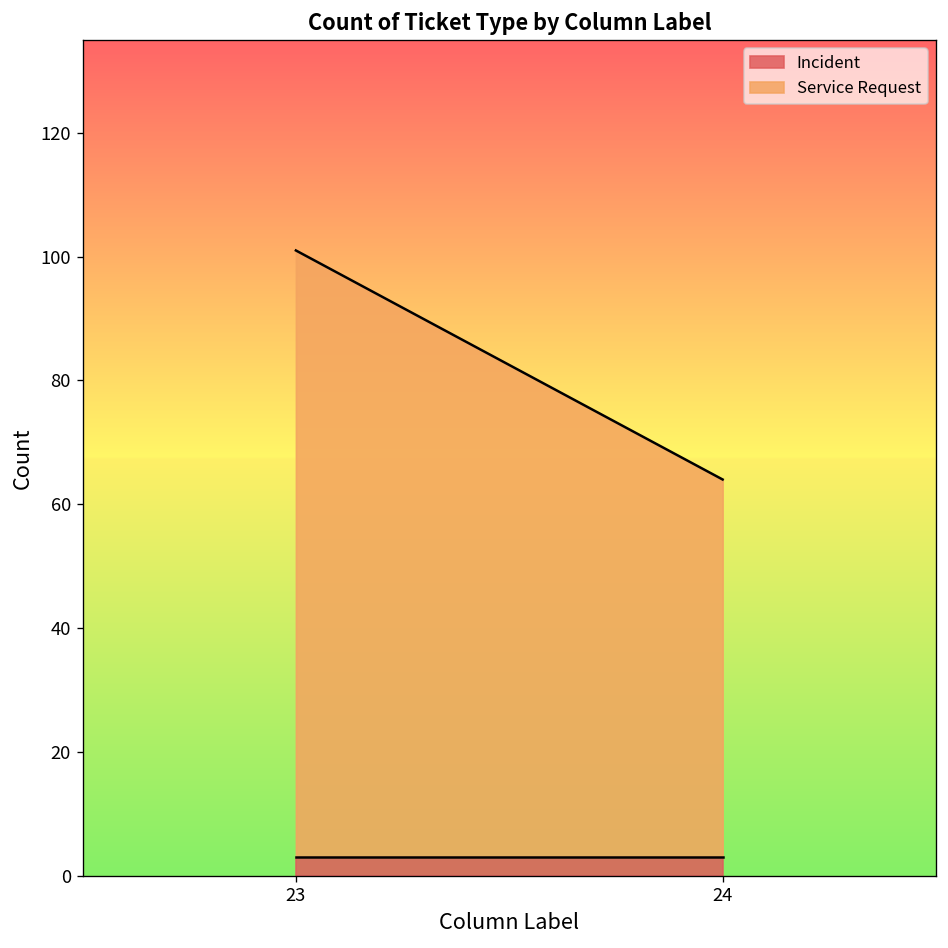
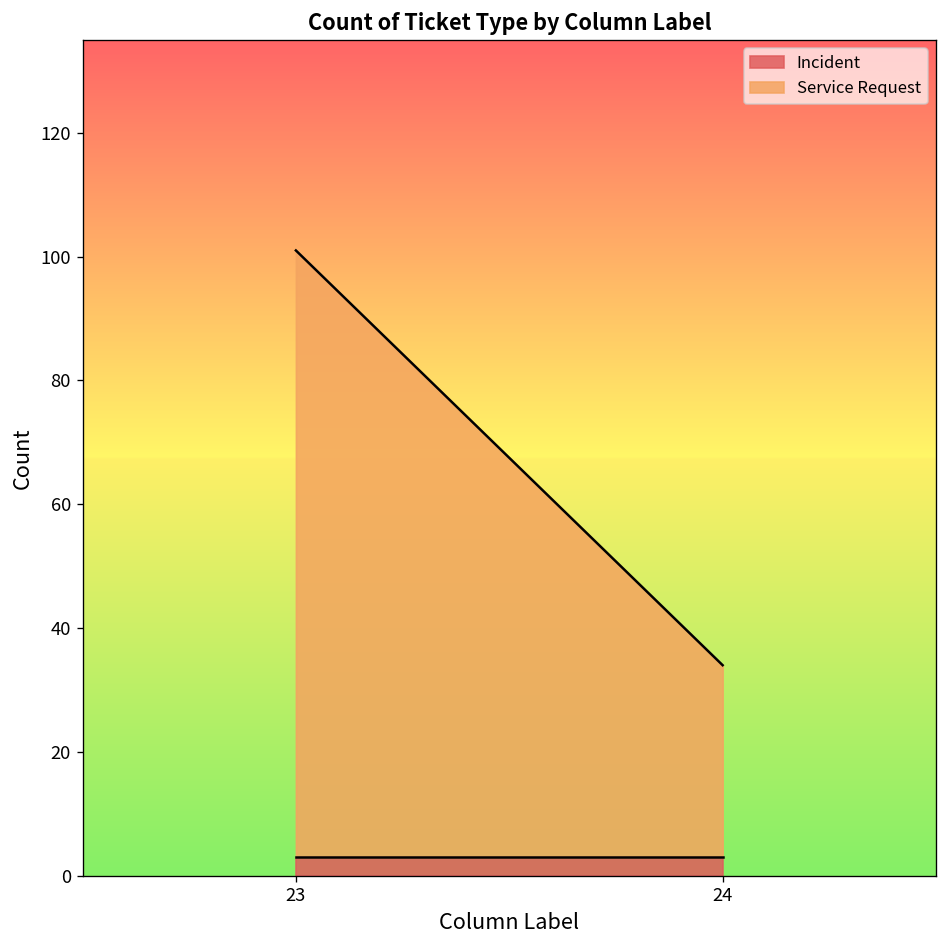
Service Request, 24: 61 -> 31
